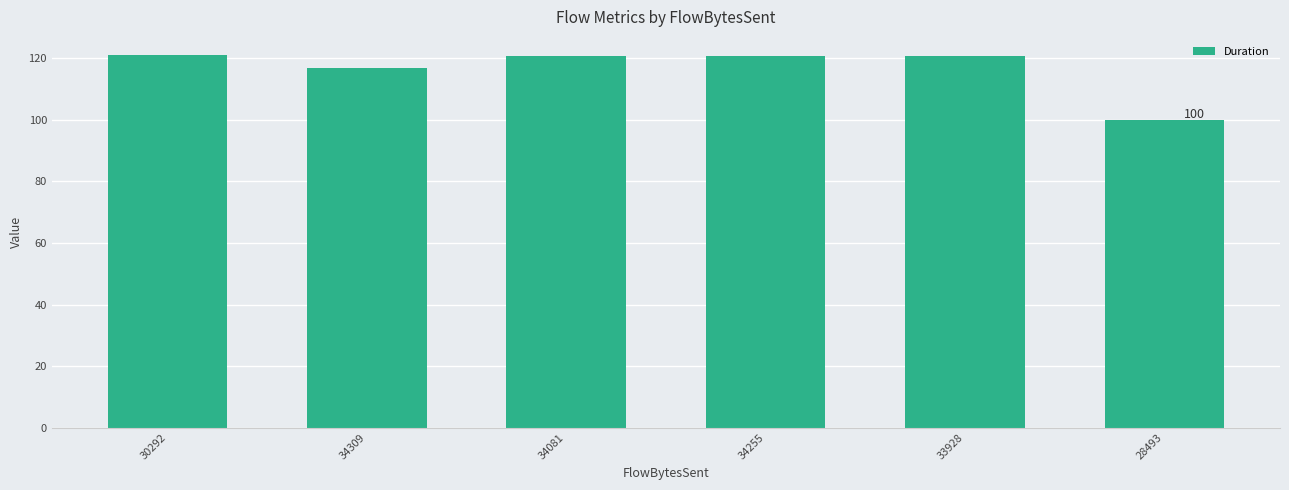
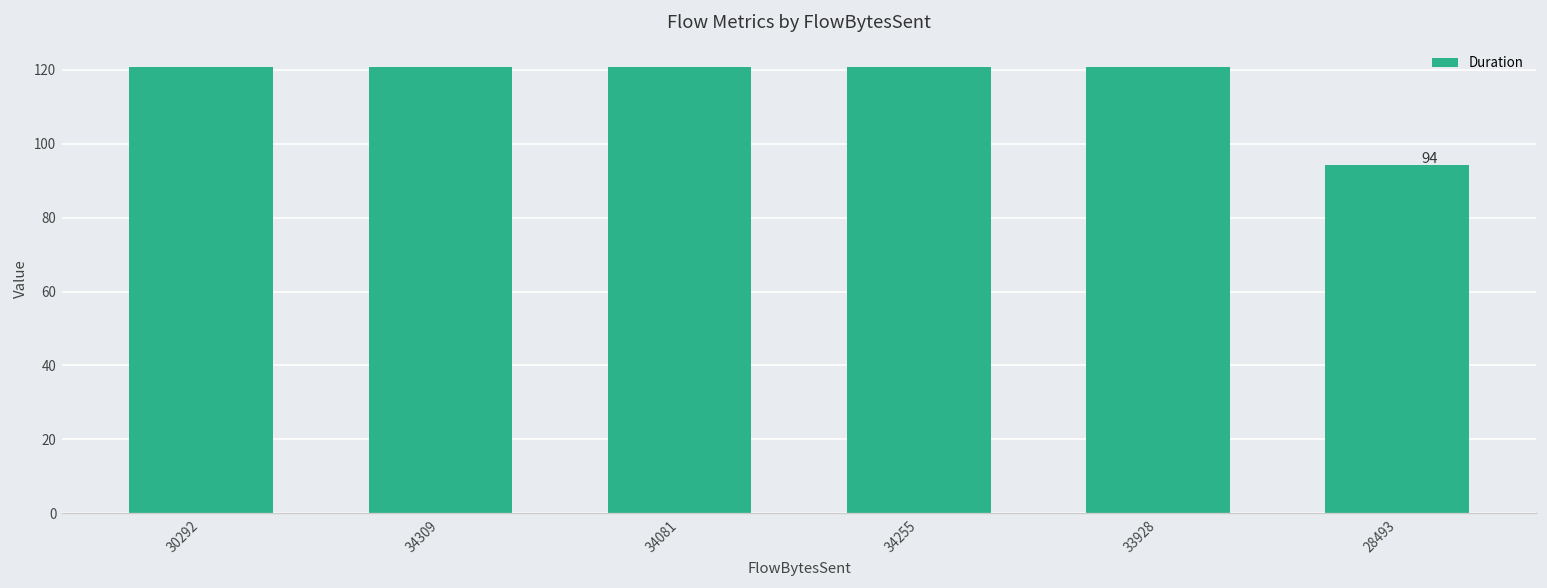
34309: 117 -> 121
28493: 100 -> 94
